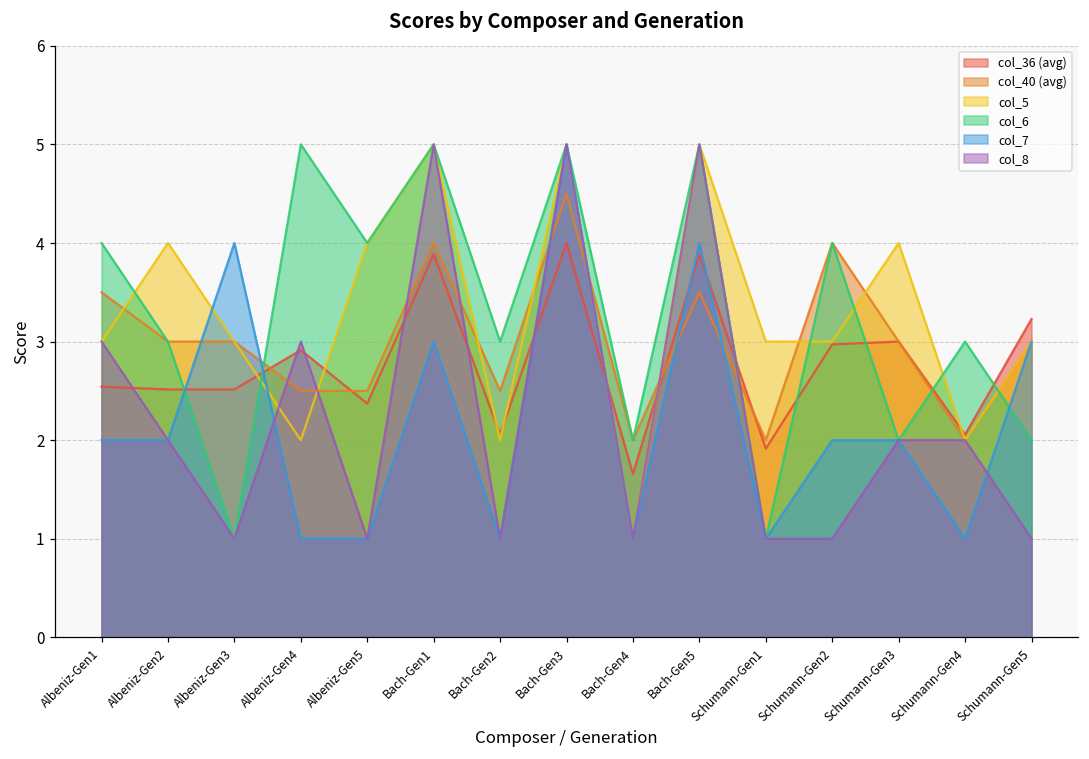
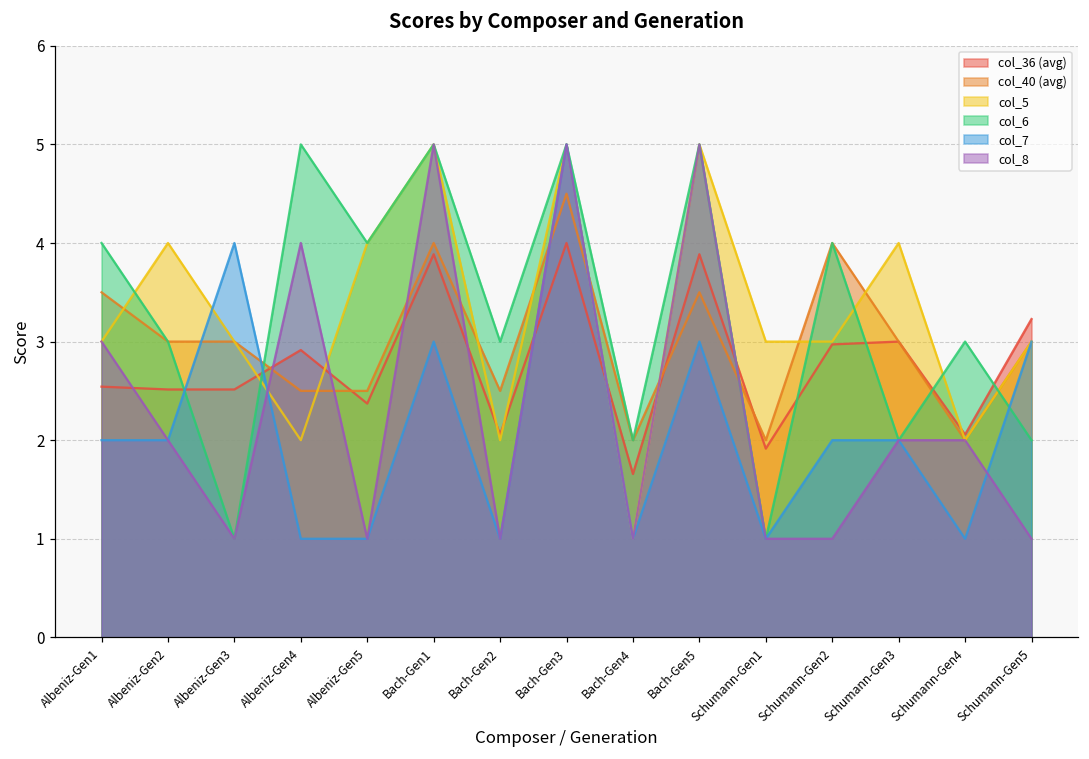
col_8, Albeniz-Gen4: 3 -> 4
col_7, Bach-Gen5: 4 -> 3
